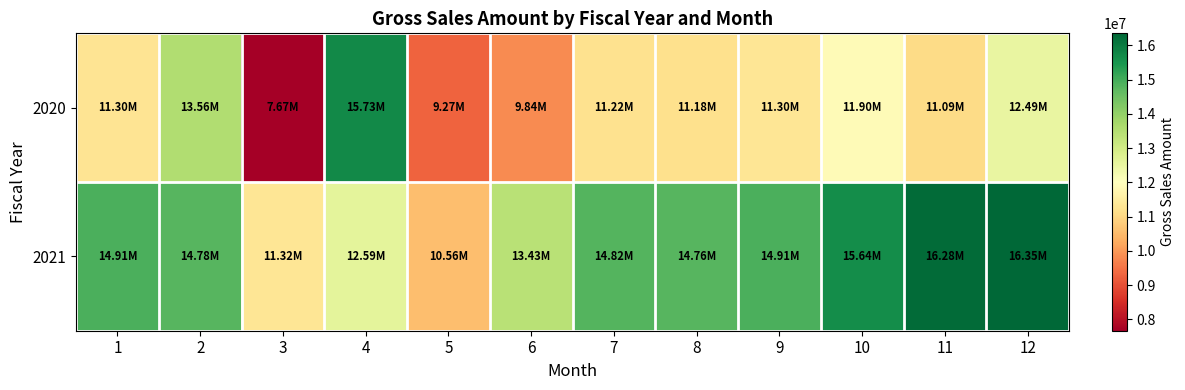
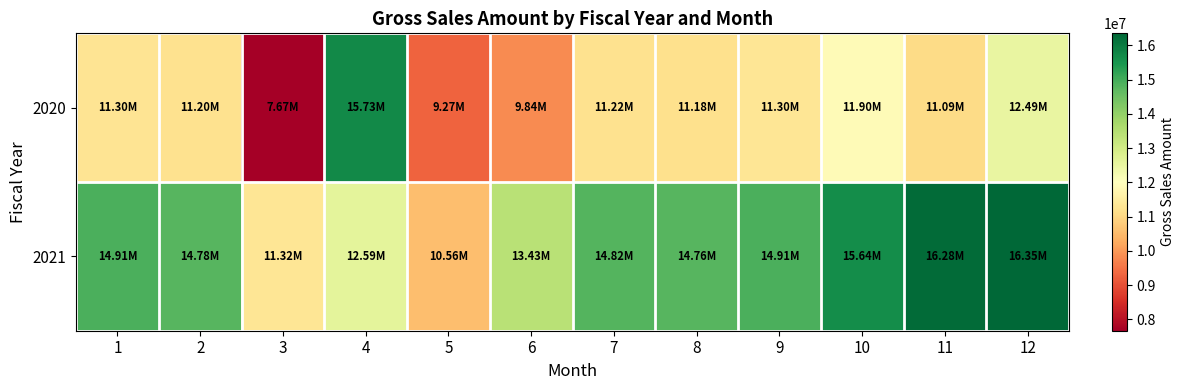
2020, 2: 13.56M -> 11.20M
